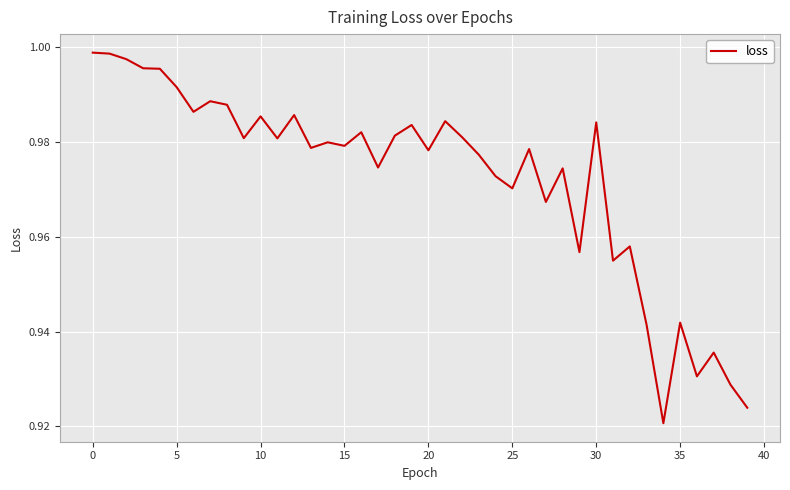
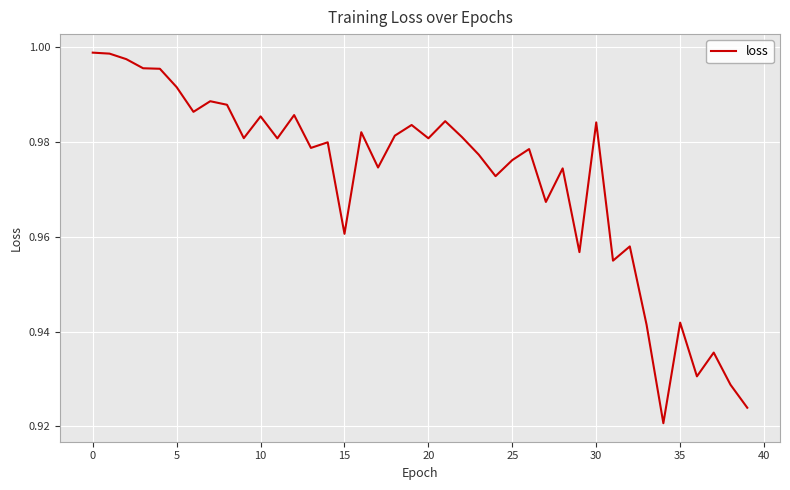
15: 0.979 -> 0.961
20: 0.978 -> 0.981
25: 0.970 -> 0.976
